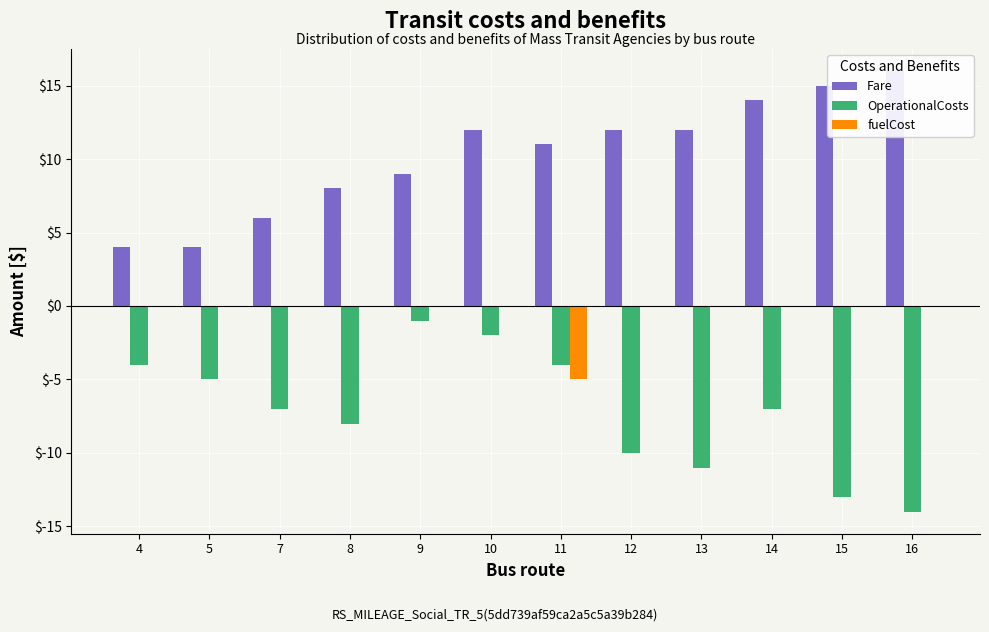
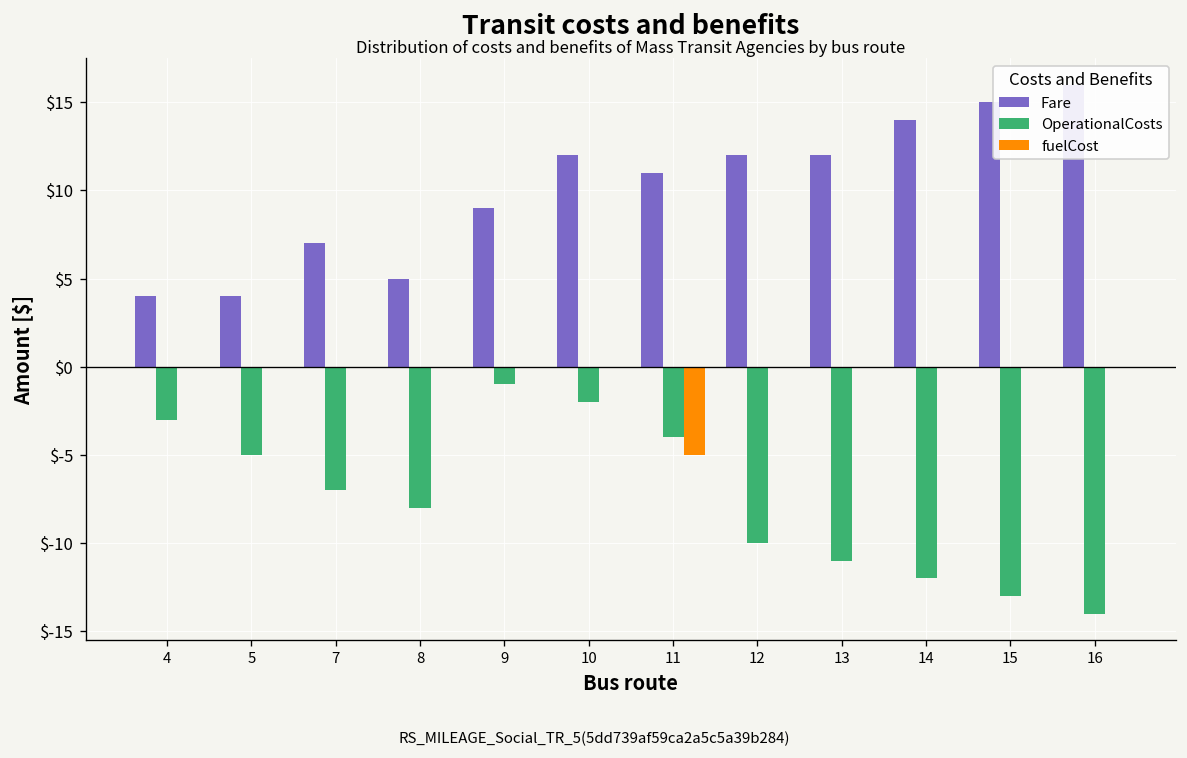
OperationalCosts, 4: $-4.0 -> $-3.0
Fare, 7: $6 -> $7
Fare, 8: $8 -> $5
OperationalCosts, 14: $-7.0 -> $-12.0
